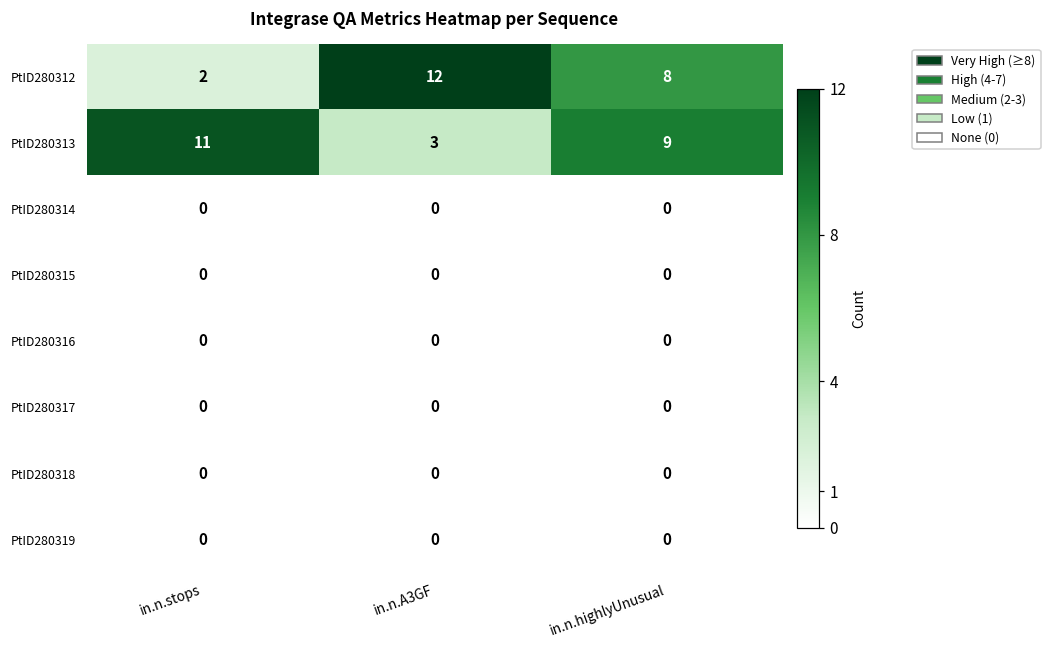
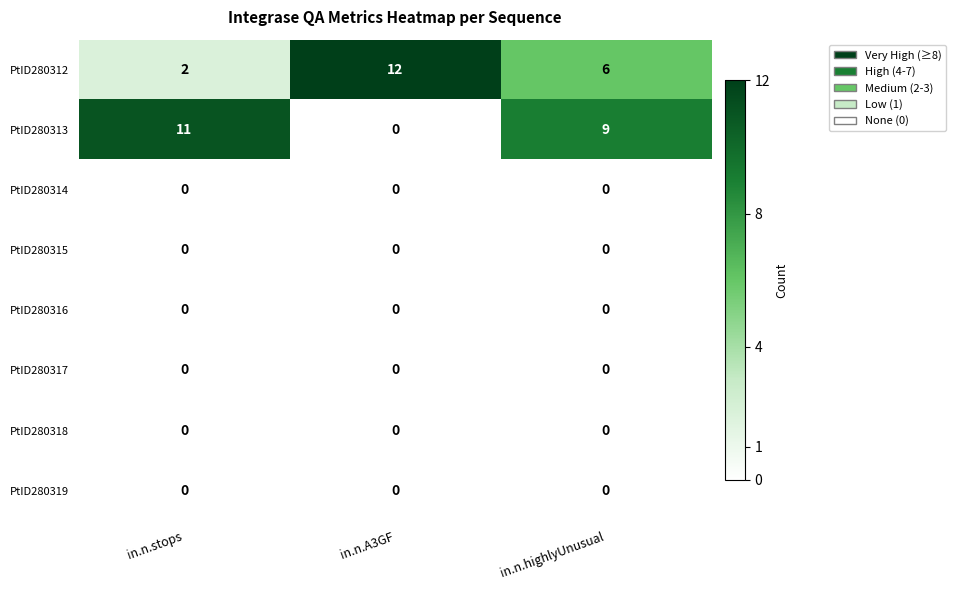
PtID280312, in.n.highlyUnusual: 8 -> 6
PtID280313, in.n.A3GF: 3 -> 0
